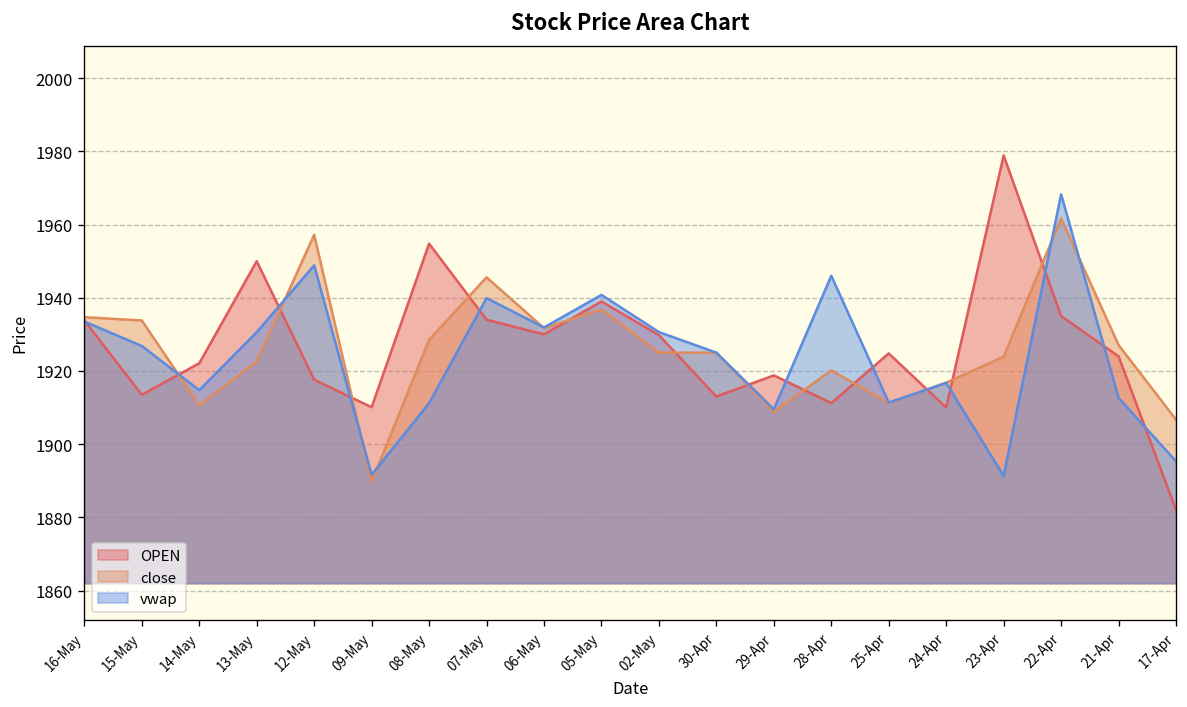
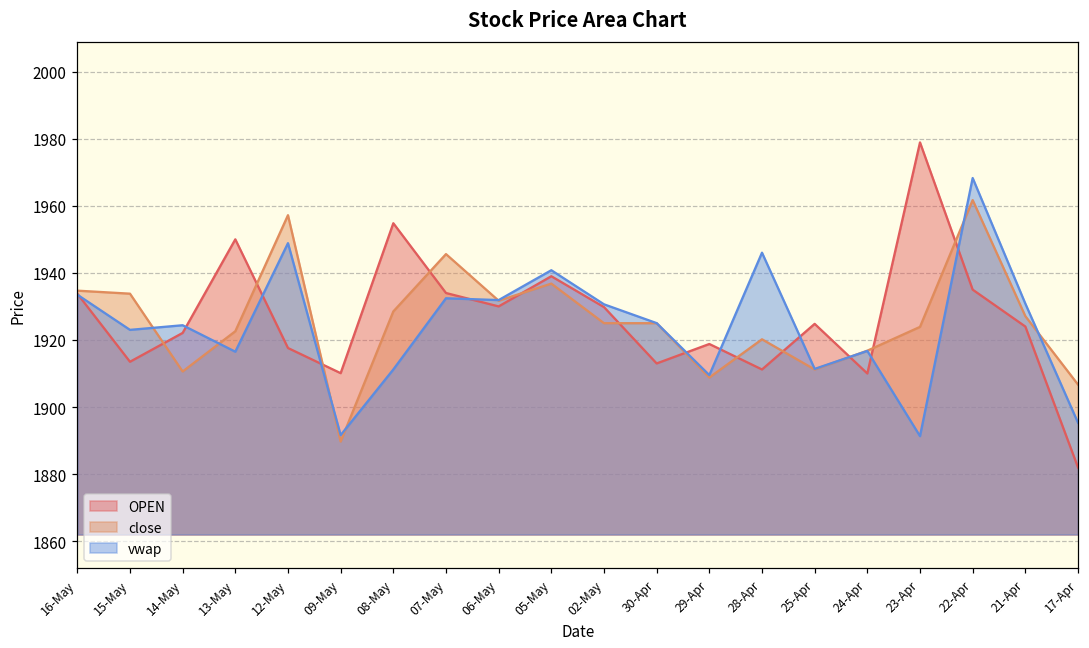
vwap, 15-May: 1927 -> 1923
vwap, 14-May: 1915 -> 1924
vwap, 13-May: 1931 -> 1917
vwap, 07-May: 1940 -> 1932
vwap, 21-Apr: 1913 -> 1931
